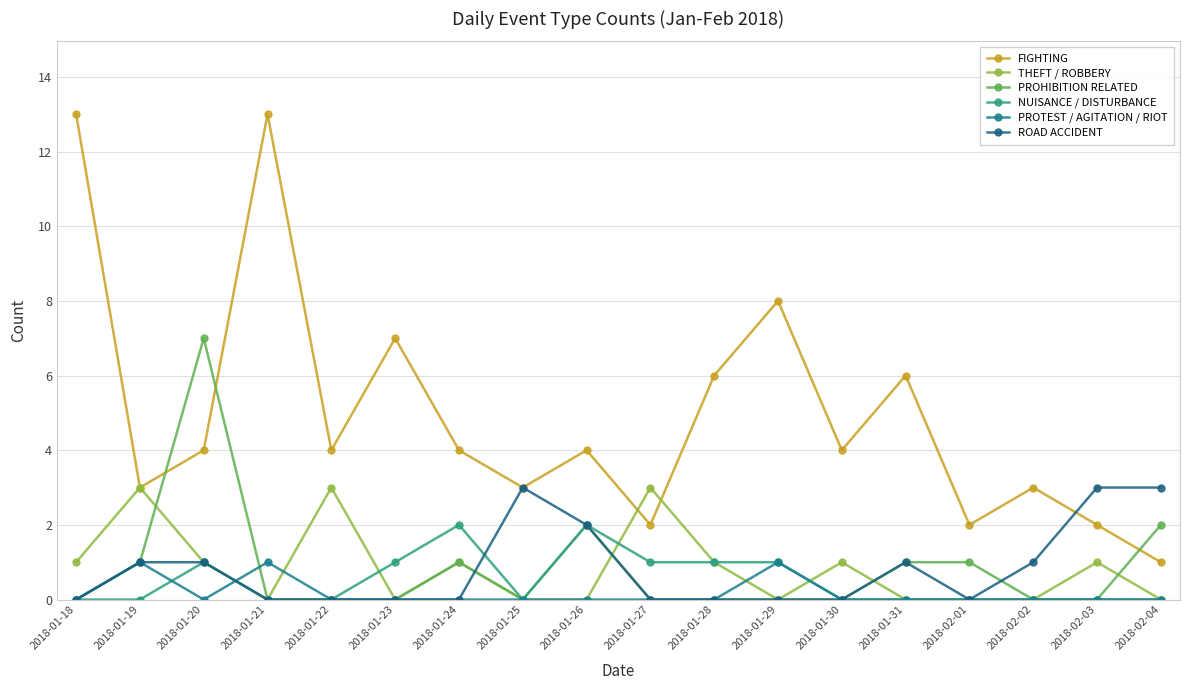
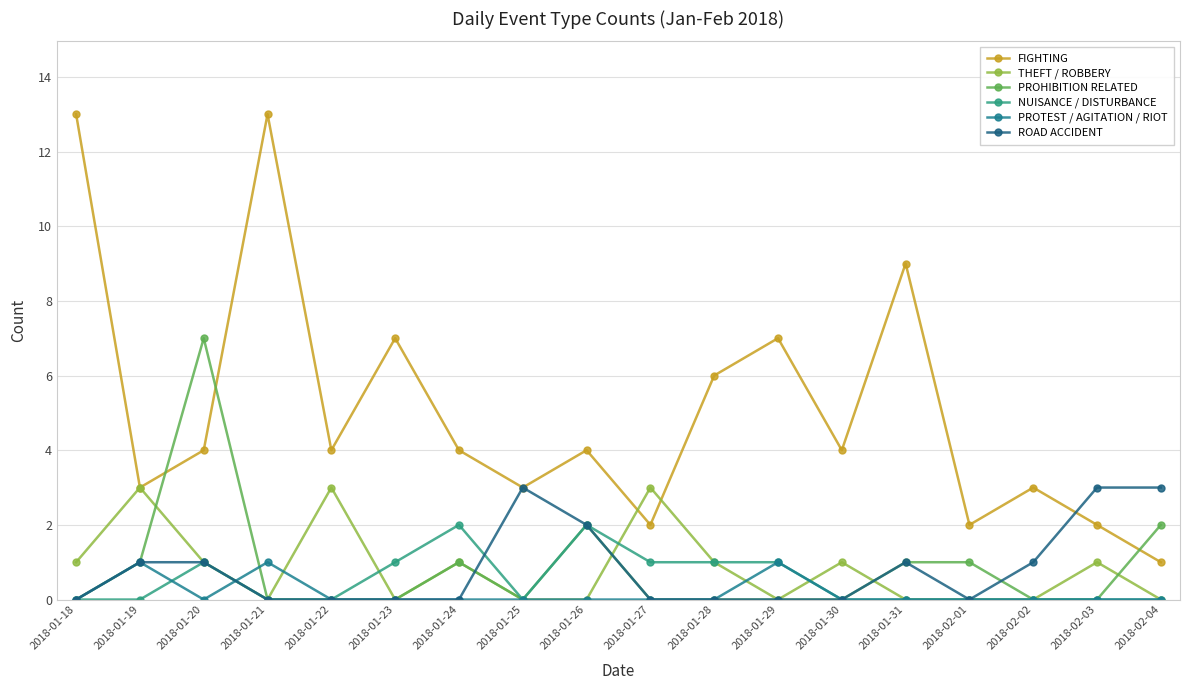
FIGHTING, 2018-01-29: 8 -> 7
FIGHTING, 2018-01-31: 6 -> 9
